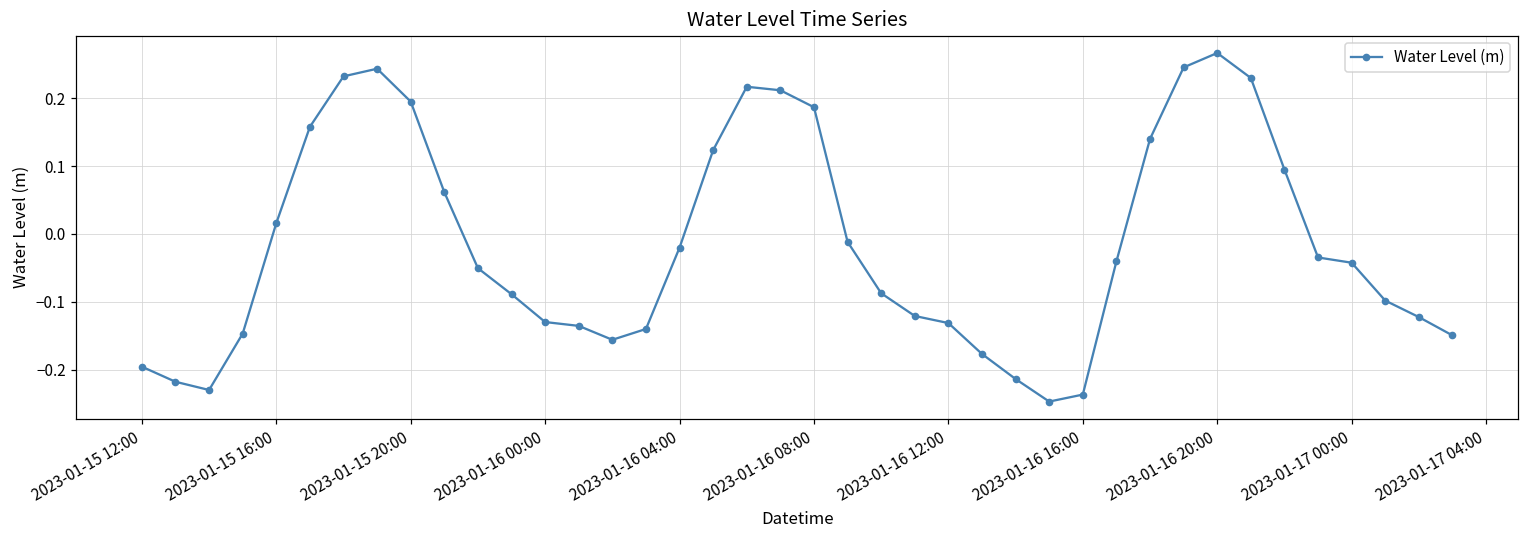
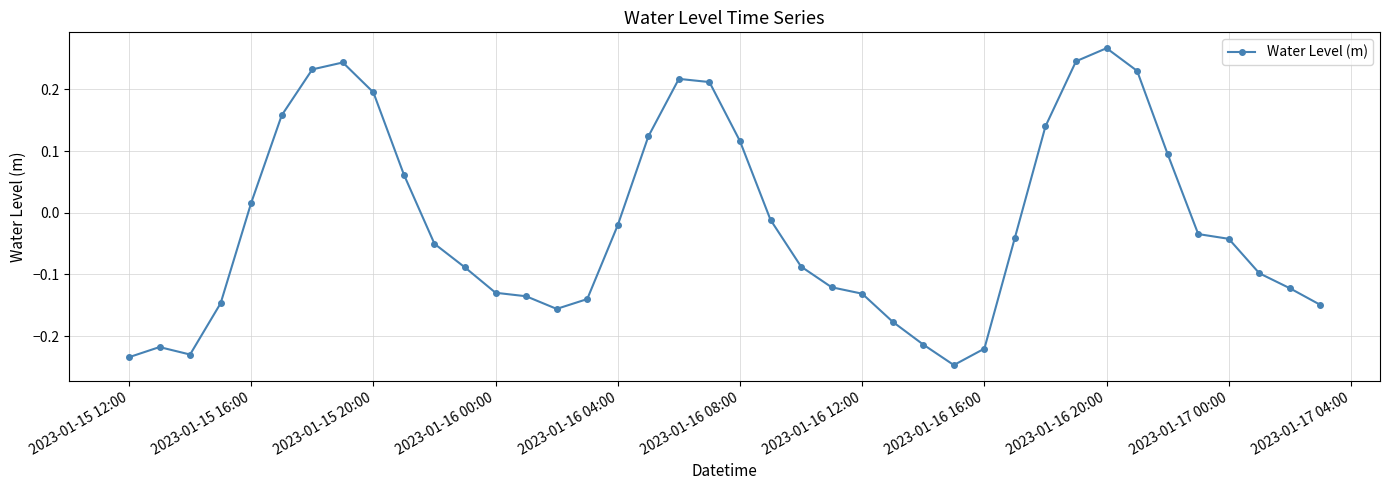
2023-01-15 12:00: -0.20 -> -0.23
2023-01-16 08:00: 0.19 -> 0.12
2023-01-16 16:00: -0.24 -> -0.22
